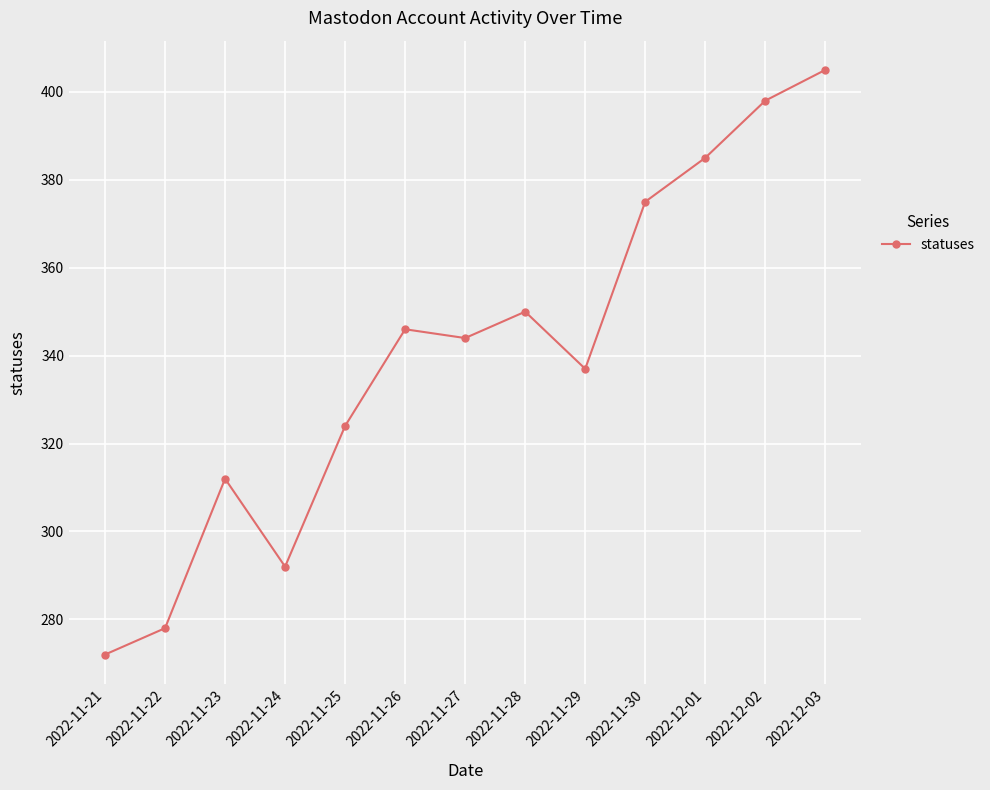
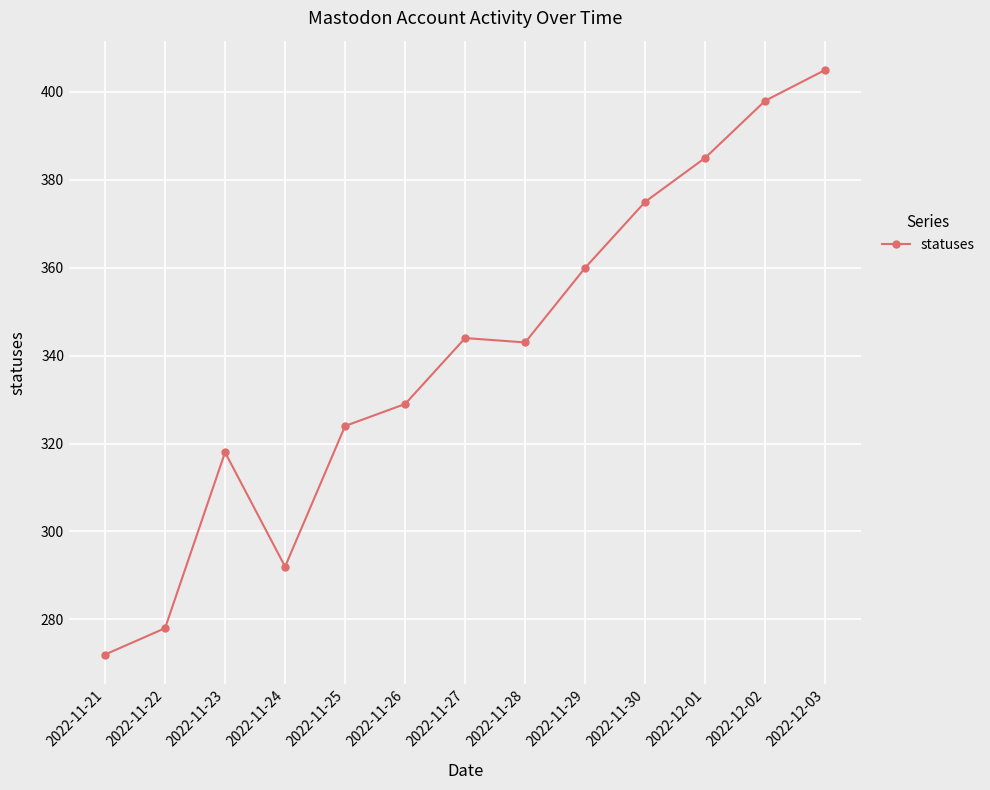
2022-11-23: 312 -> 318
2022-11-26: 346 -> 329
2022-11-28: 350 -> 343
2022-11-29: 337 -> 360
